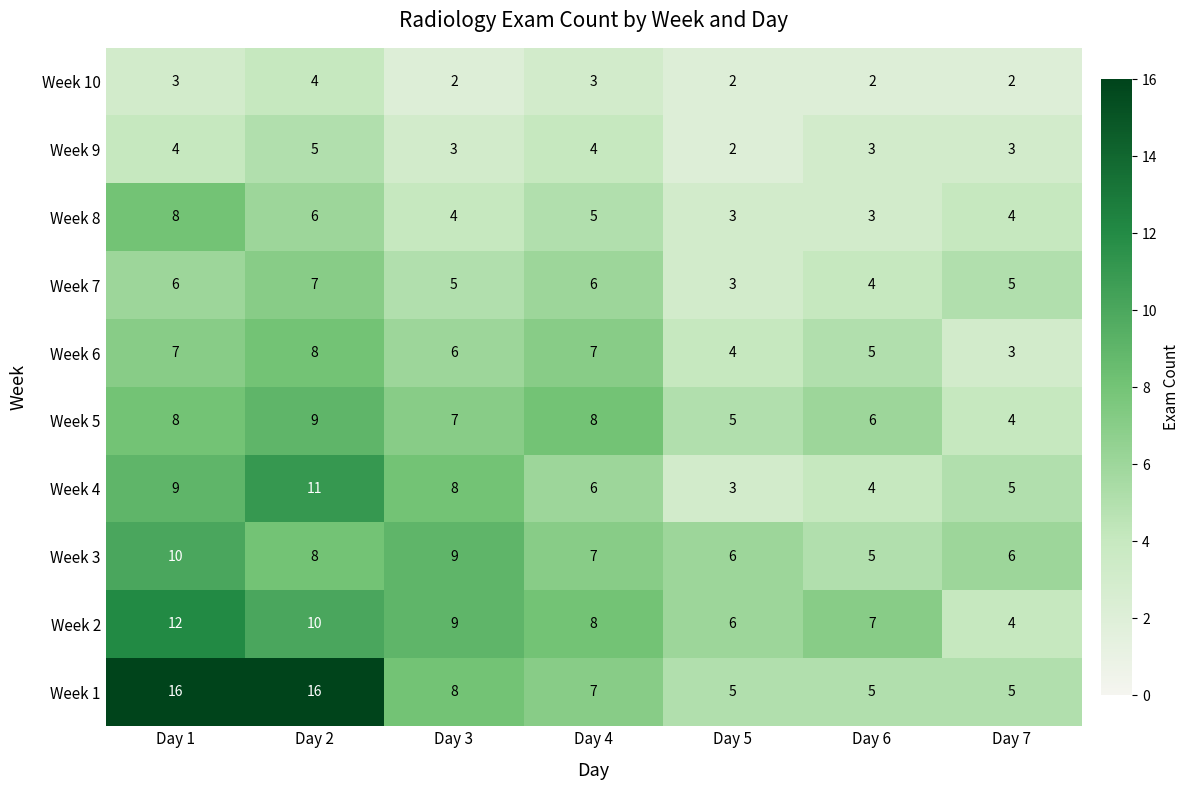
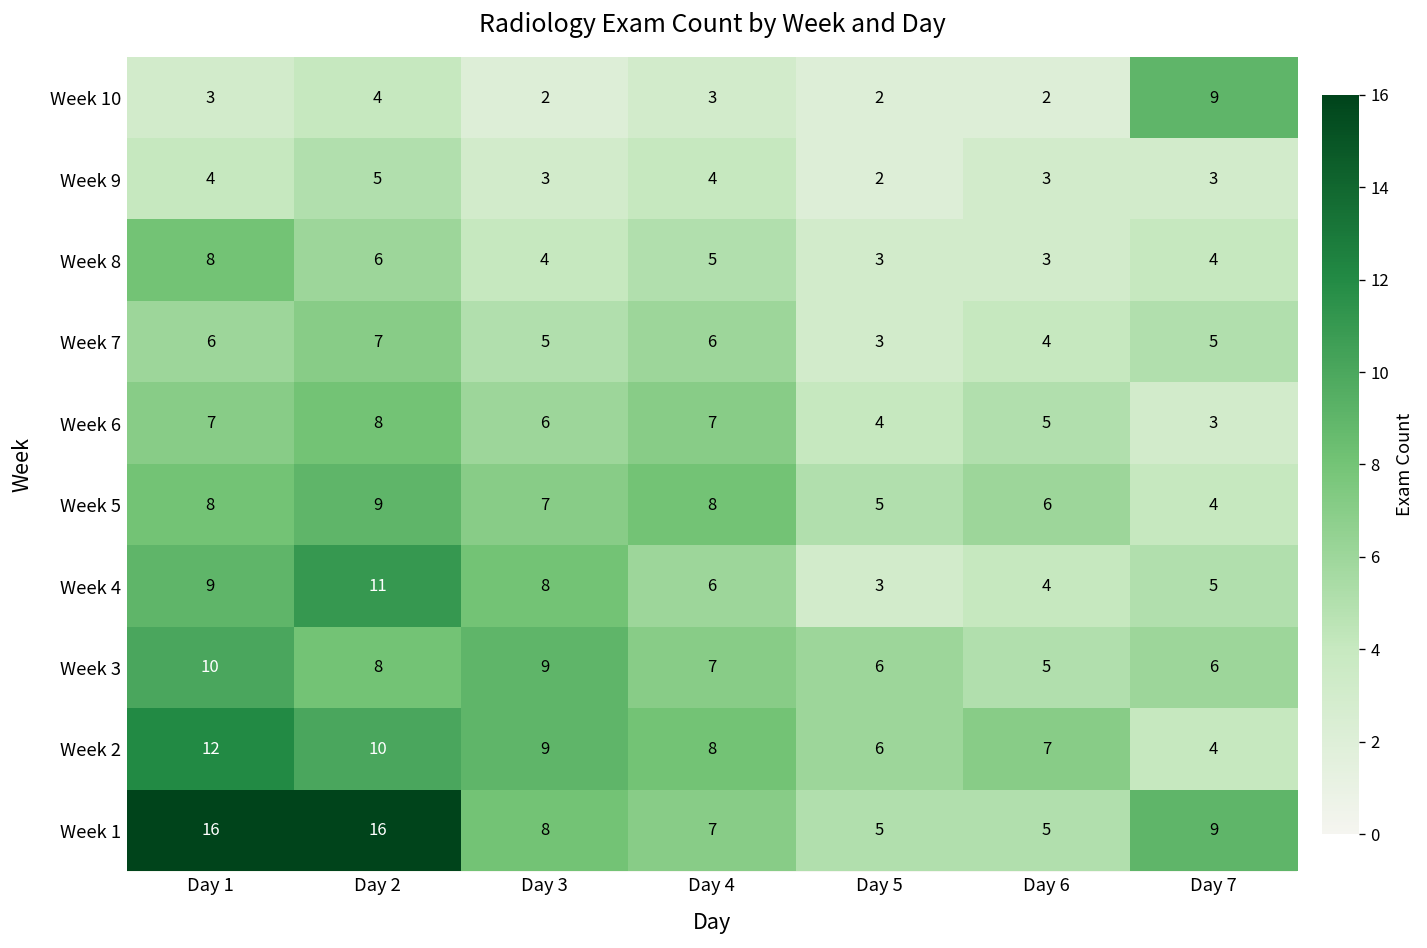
Week 10, Day 7: 2 -> 9
Week 1, Day 7: 5 -> 9
